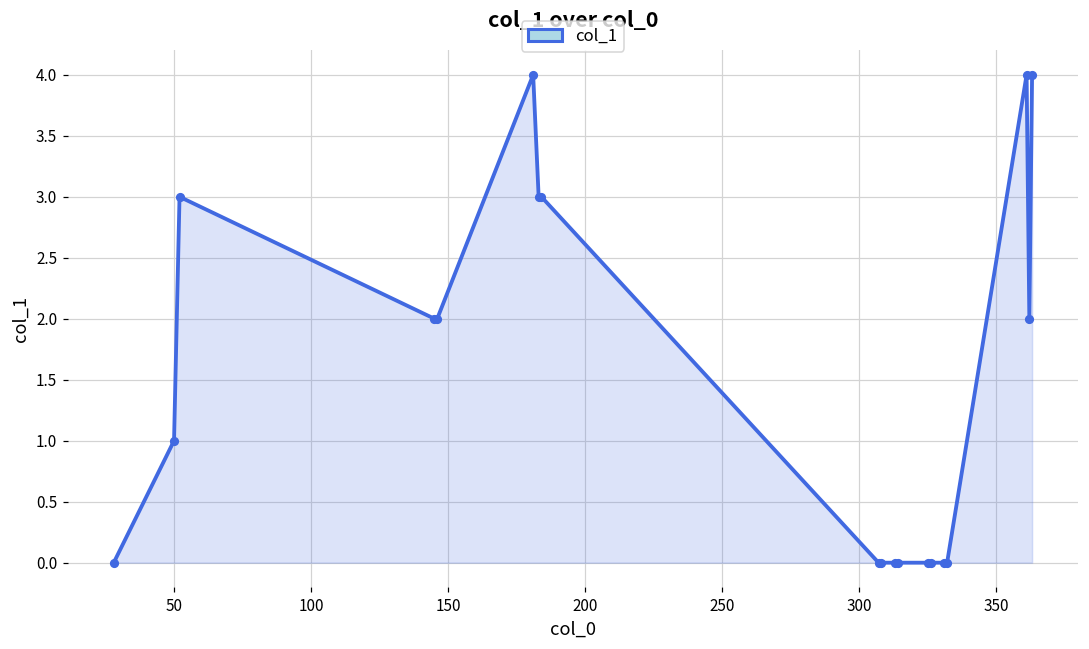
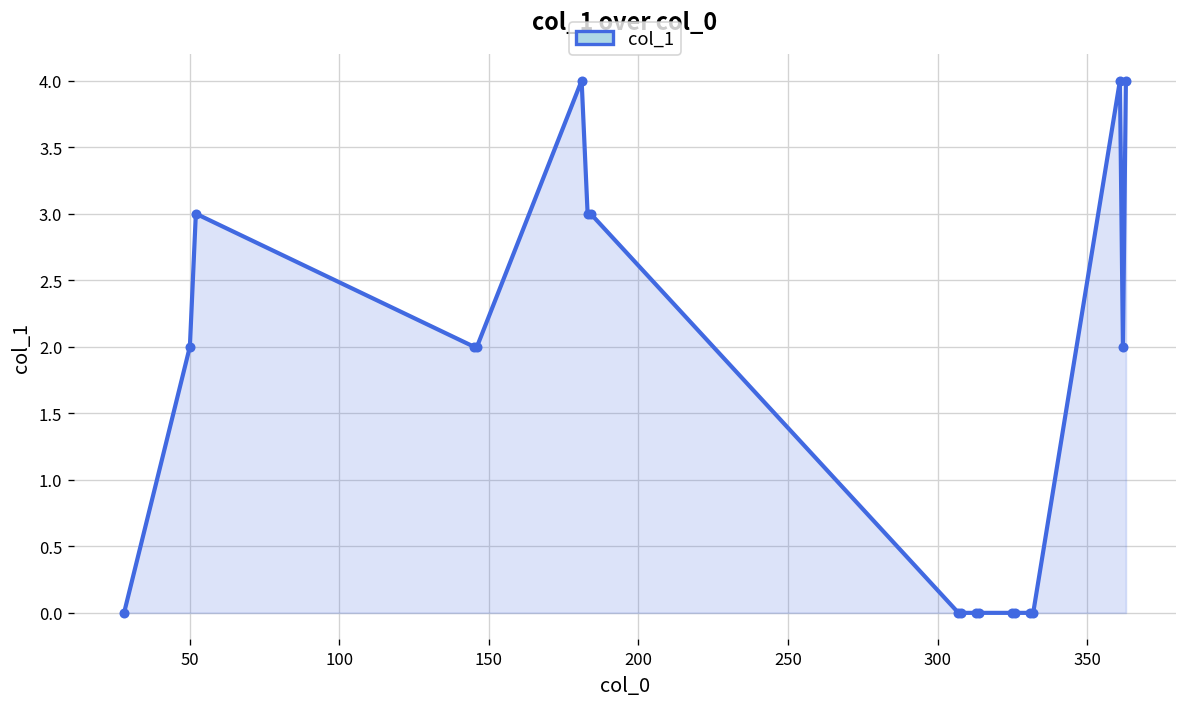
50: 1 -> 2
